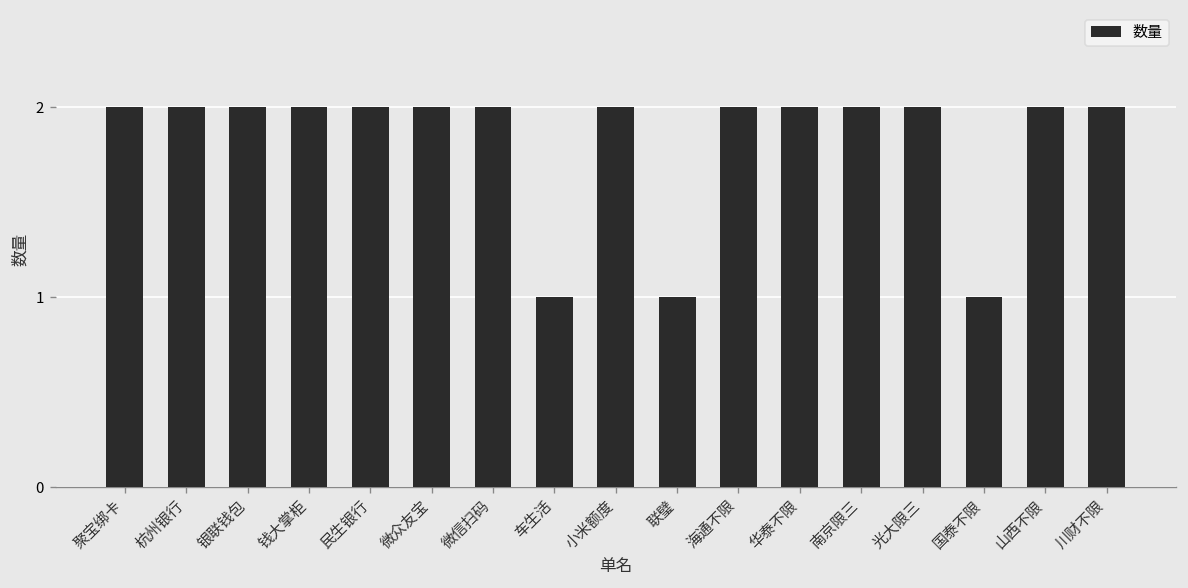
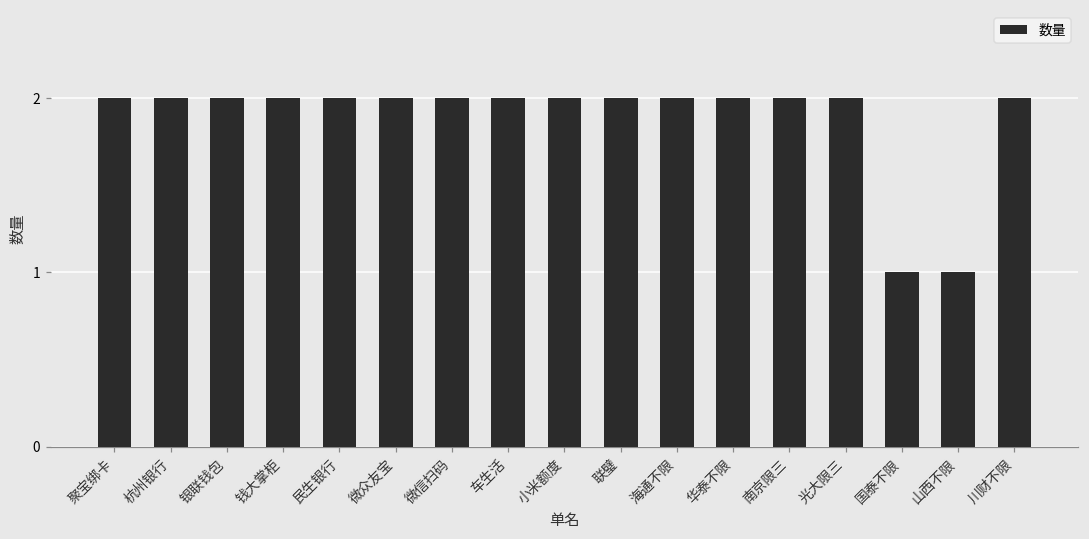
车生活: 1 -> 2
联璧: 1 -> 2
山西不限: 2 -> 1
